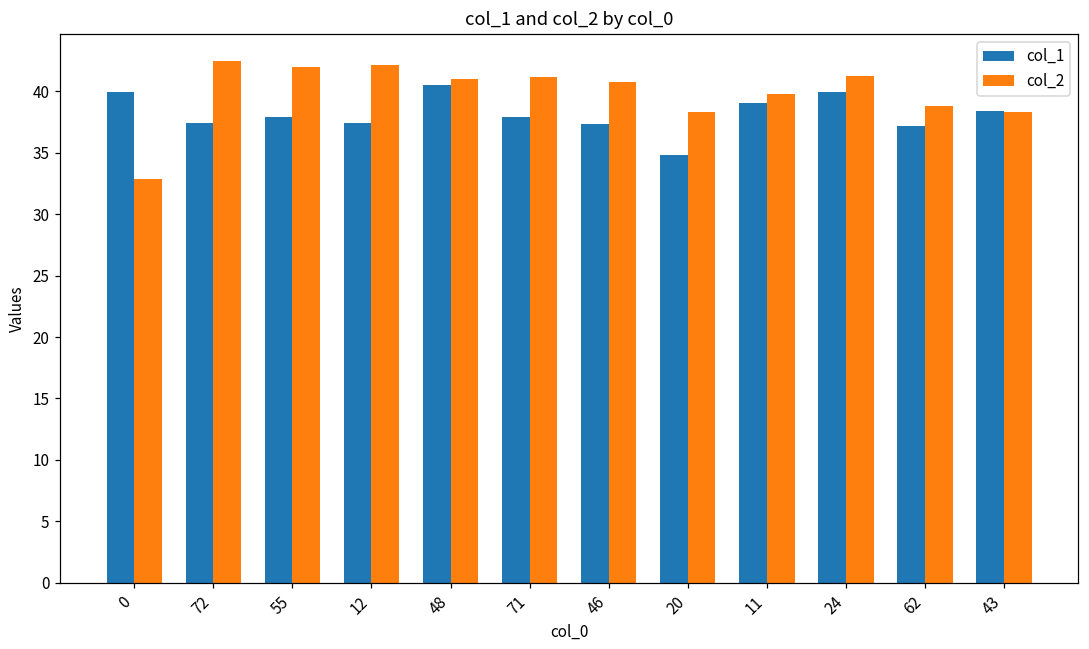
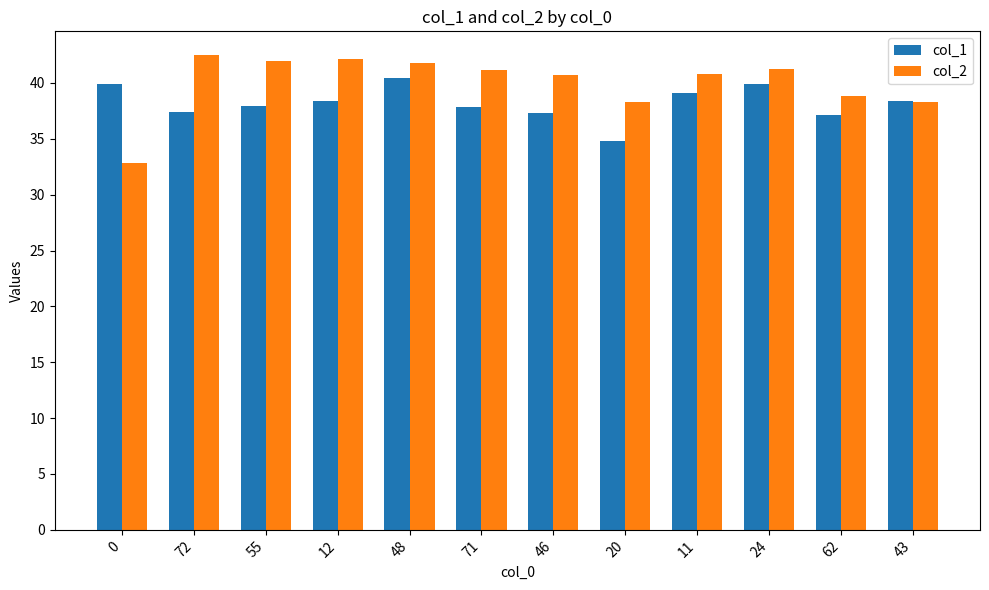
col_1, 12: 37.4 -> 38.4
col_2, 48: 41.0 -> 41.8
col_2, 11: 39.7 -> 40.8
